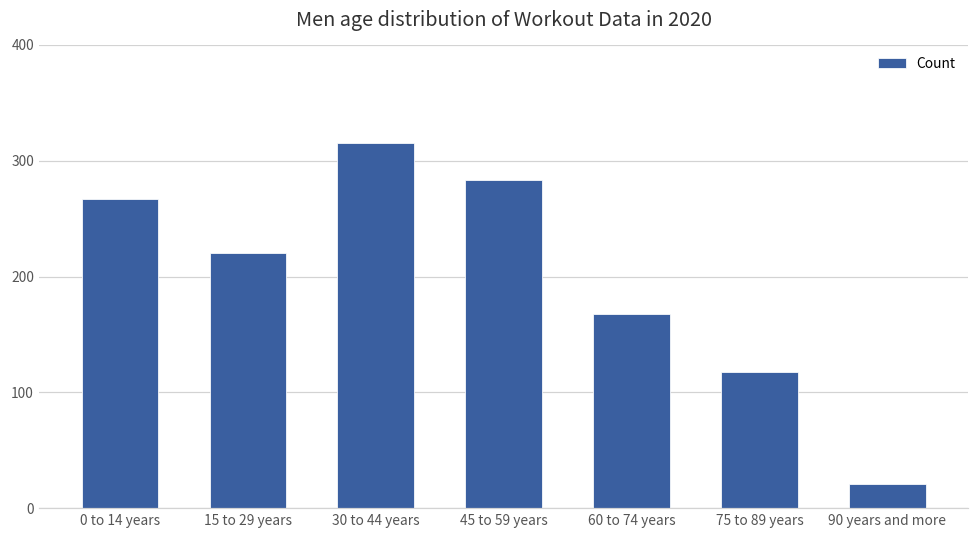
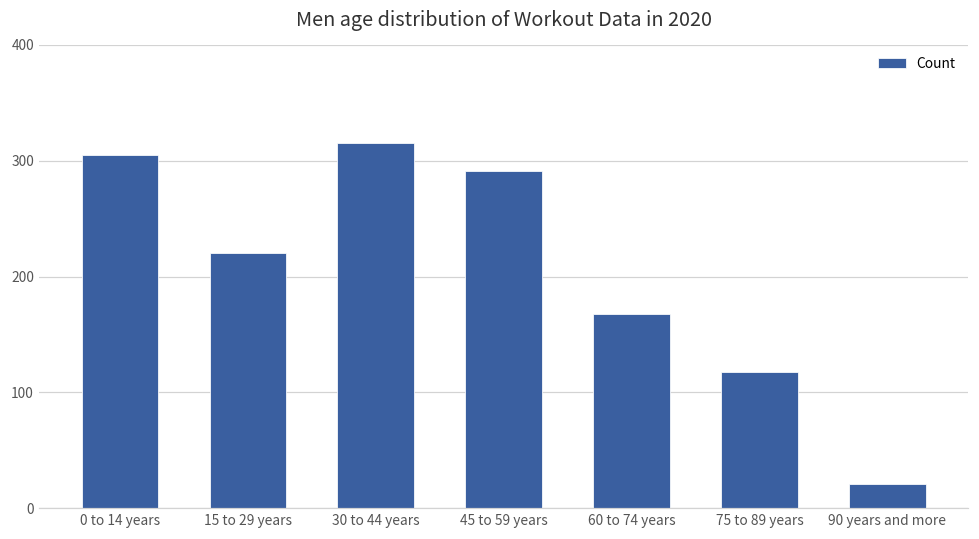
0 to 14 years: 267 -> 305
45 to 59 years: 283 -> 291
